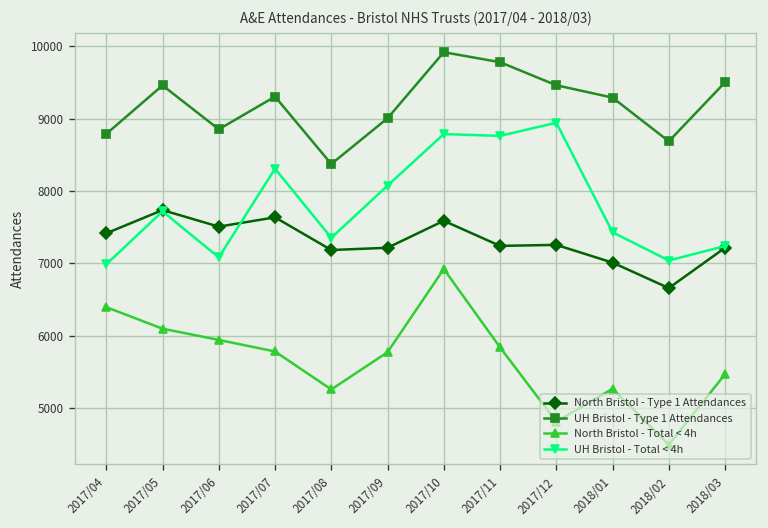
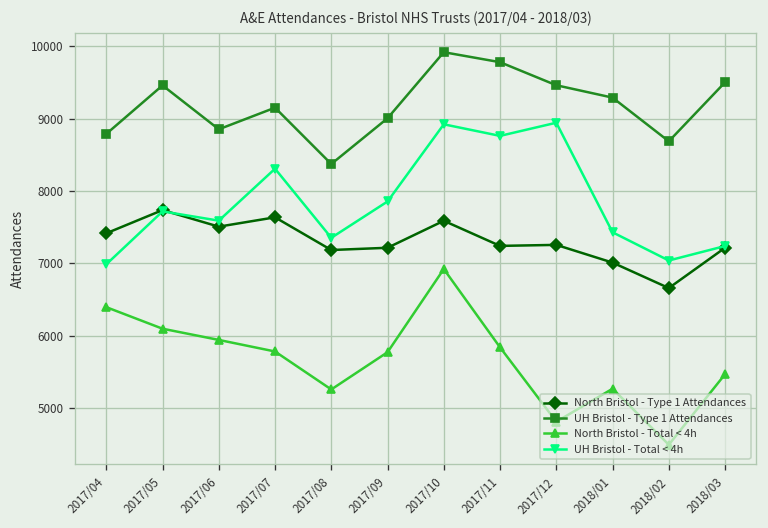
UH Bristol - Total < 4h, 2017/06: 7100 -> 7600
UH Bristol - Type 1 Attendances, 2017/07: 9300 -> 9200
UH Bristol - Total < 4h, 2017/09: 8100 -> 7900
UH Bristol - Total < 4h, 2017/10: 8800 -> 8900
